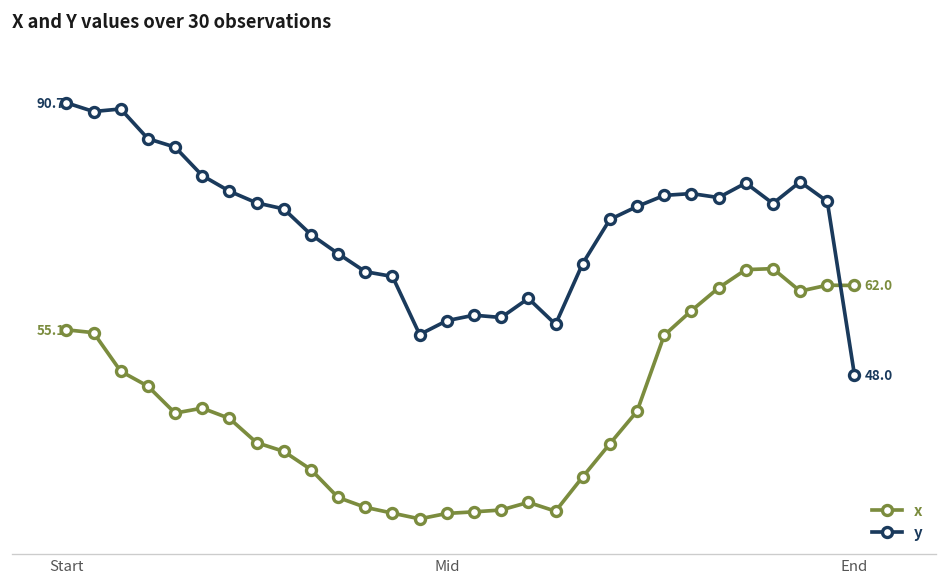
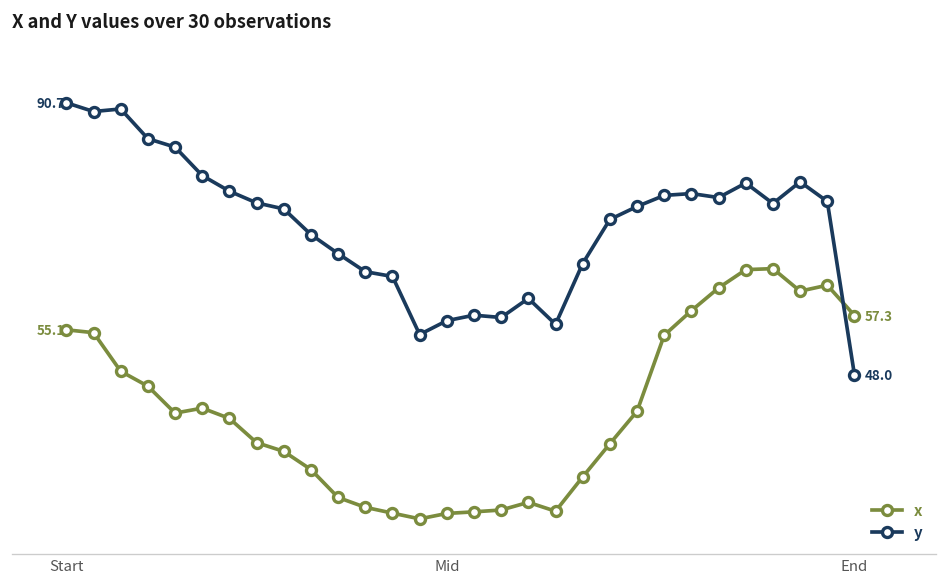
x, End: 62.0 -> 57.3
